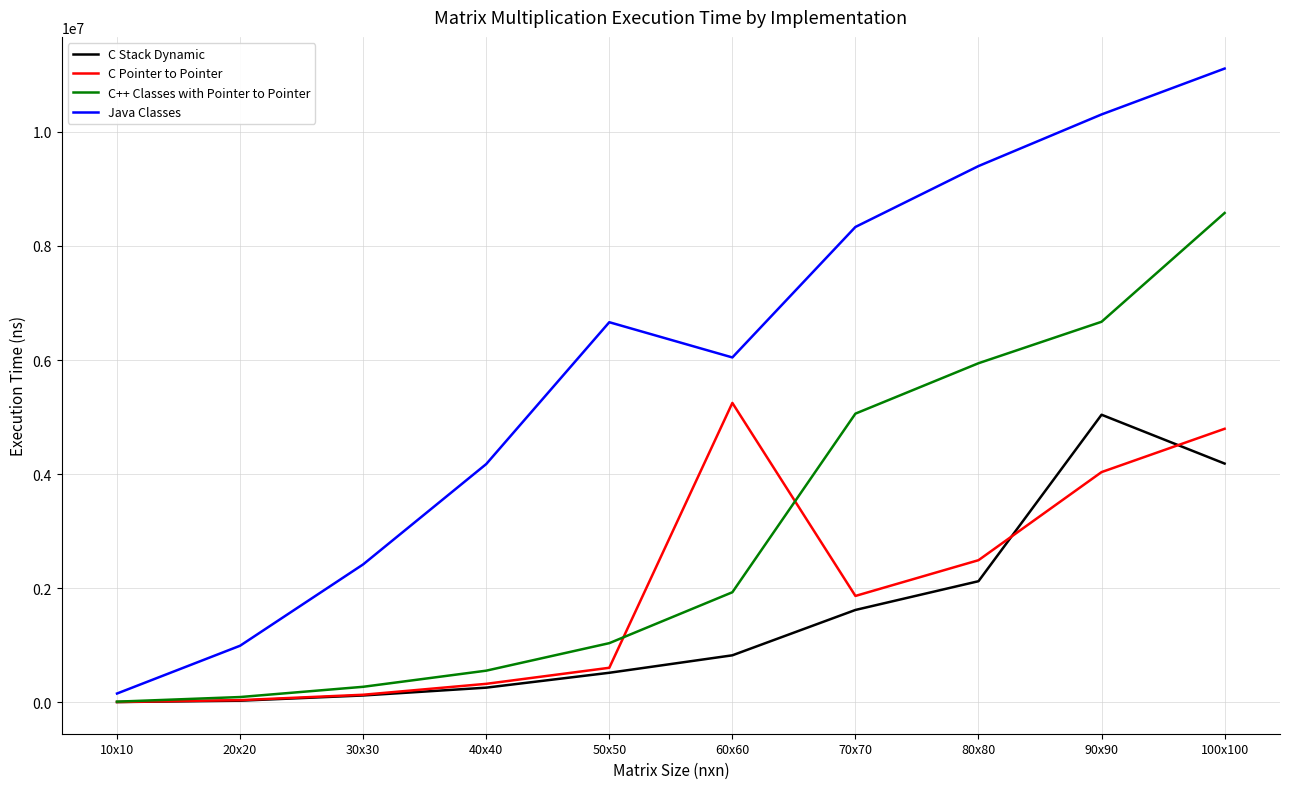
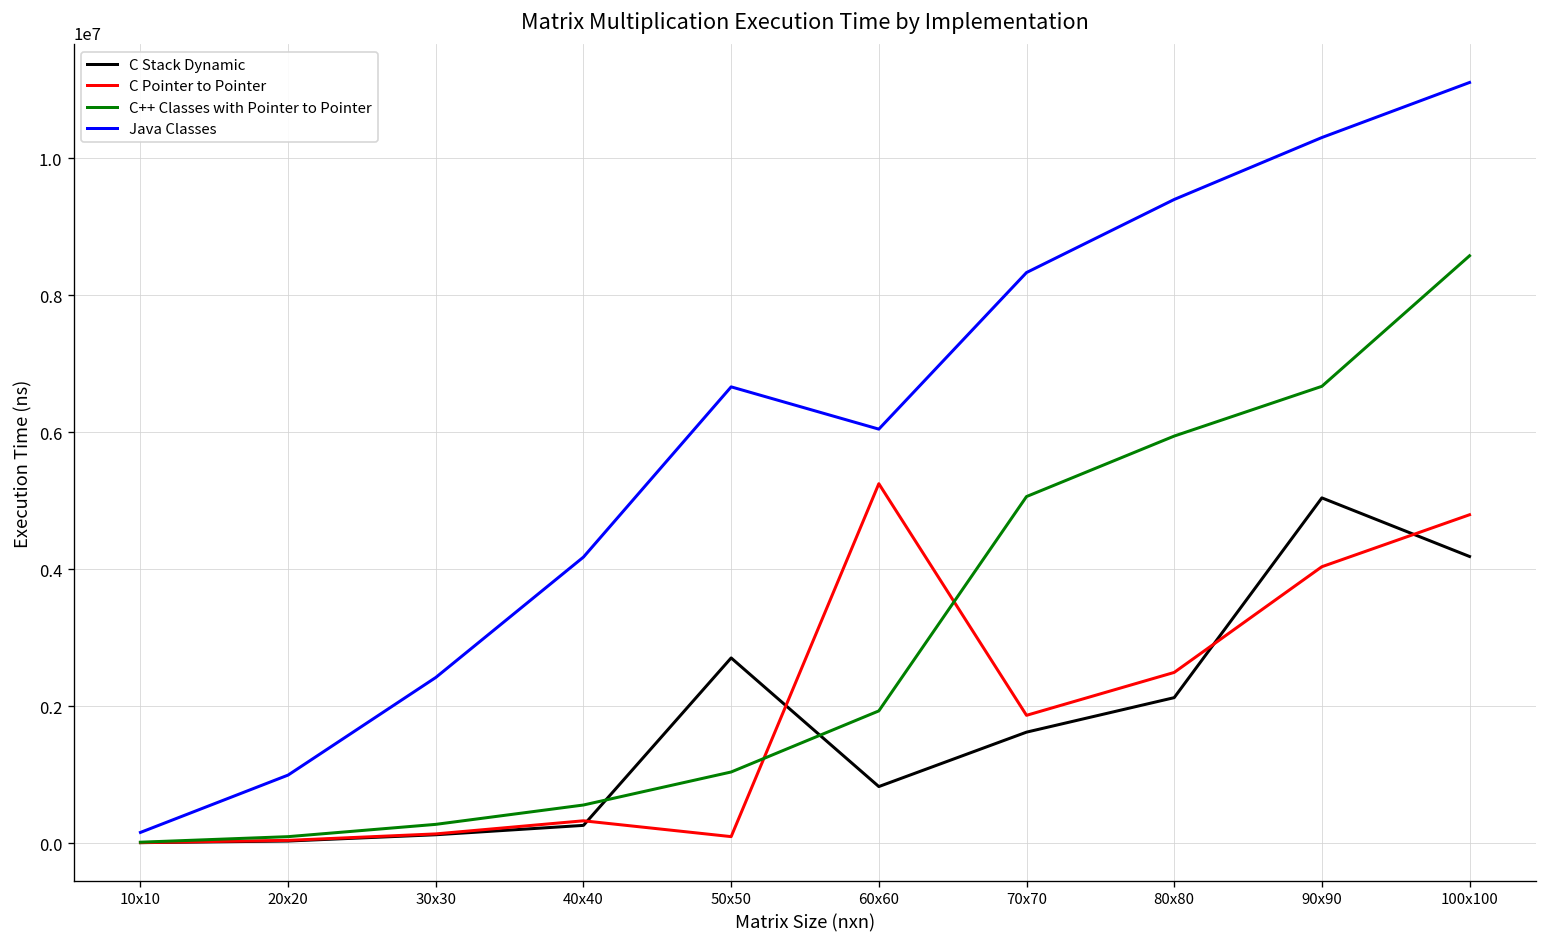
C Stack Dynamic, 50x50: 500000 -> 2700000
C Pointer to Pointer, 50x50: 600000 -> 100000
